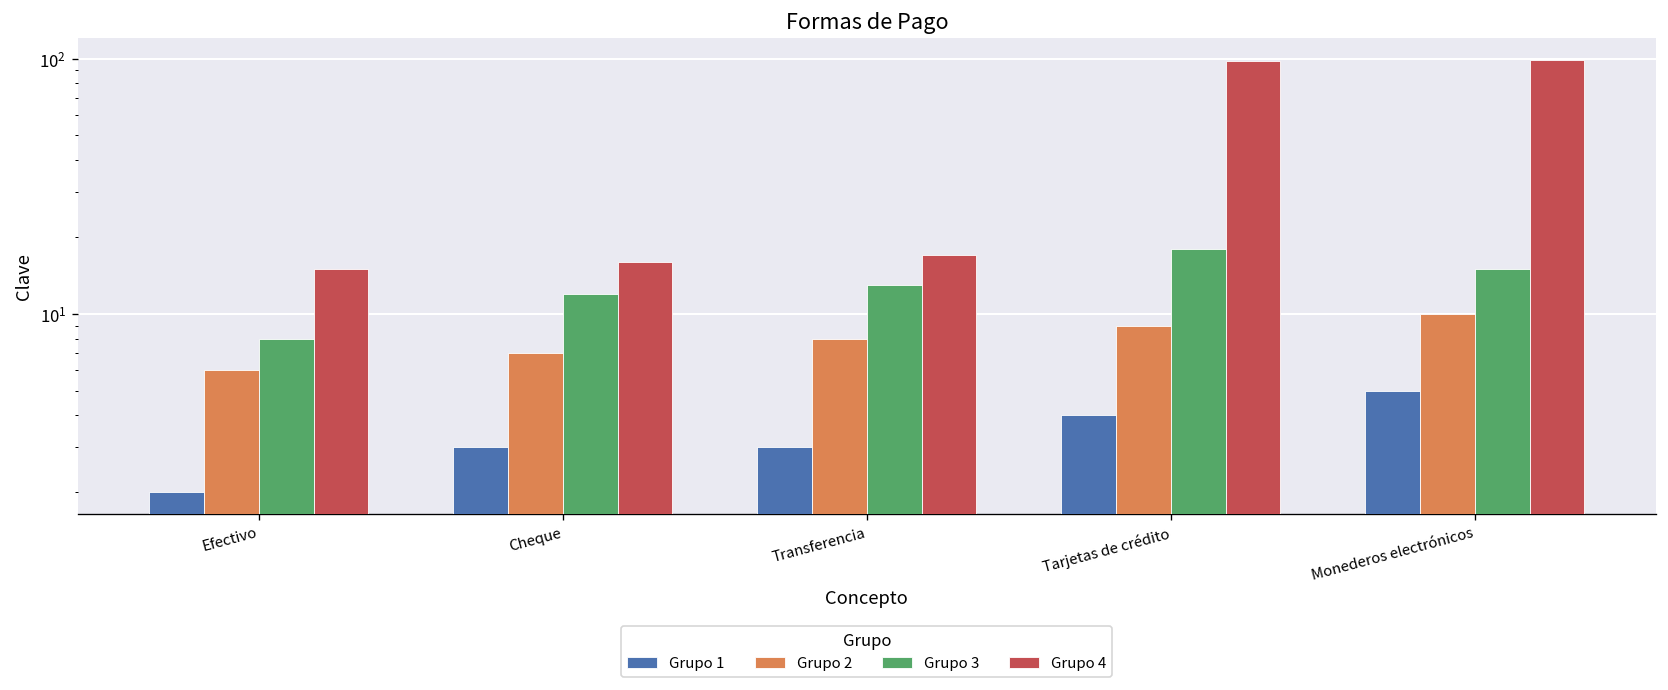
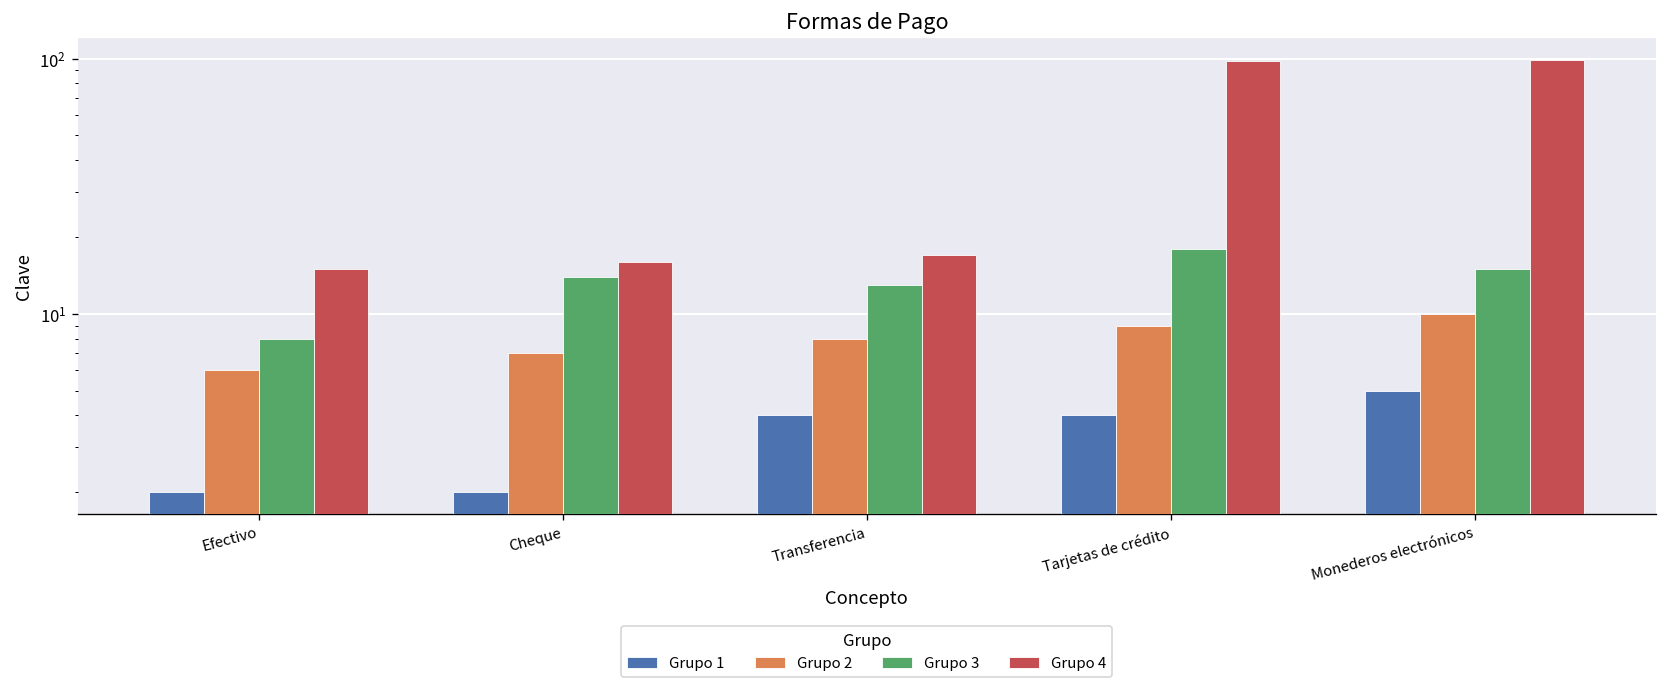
Grupo 1, Cheque: 3 -> 2
Grupo 3, Cheque: 12 -> 14
Grupo 1, Transferencia: 3 -> 4
